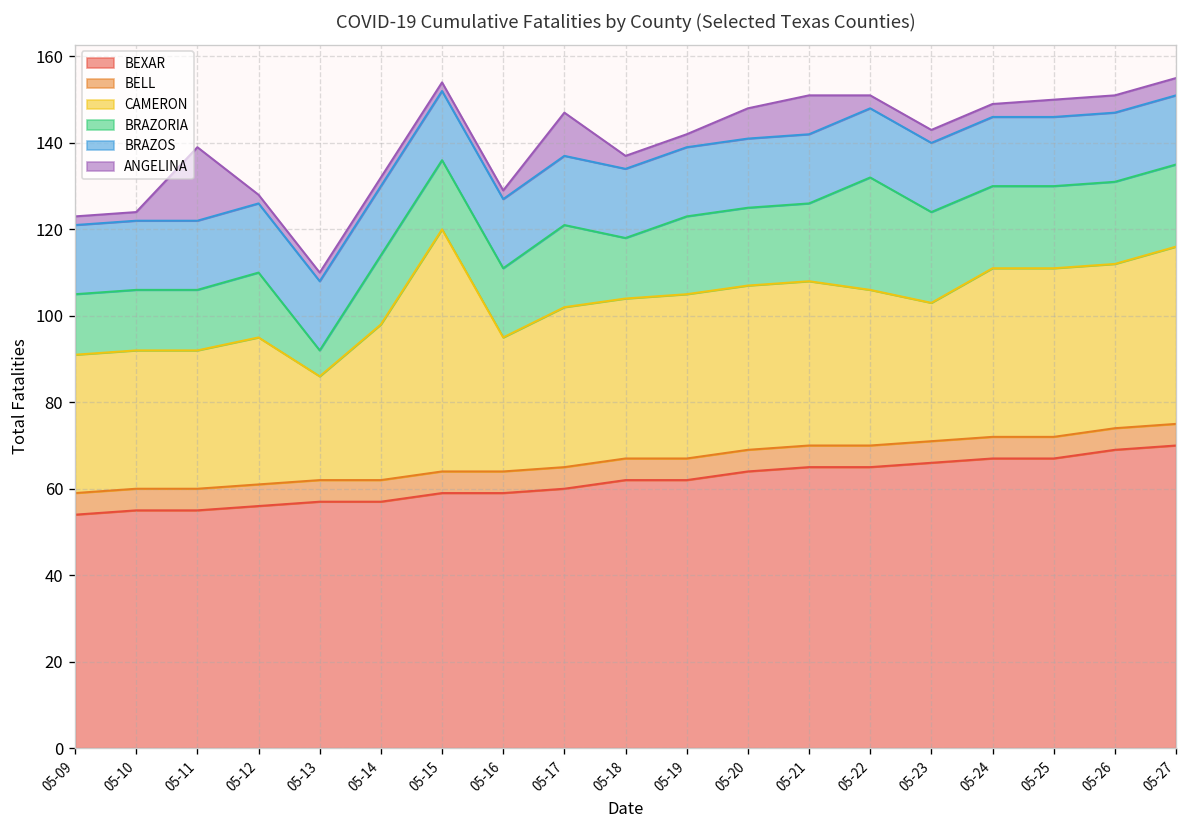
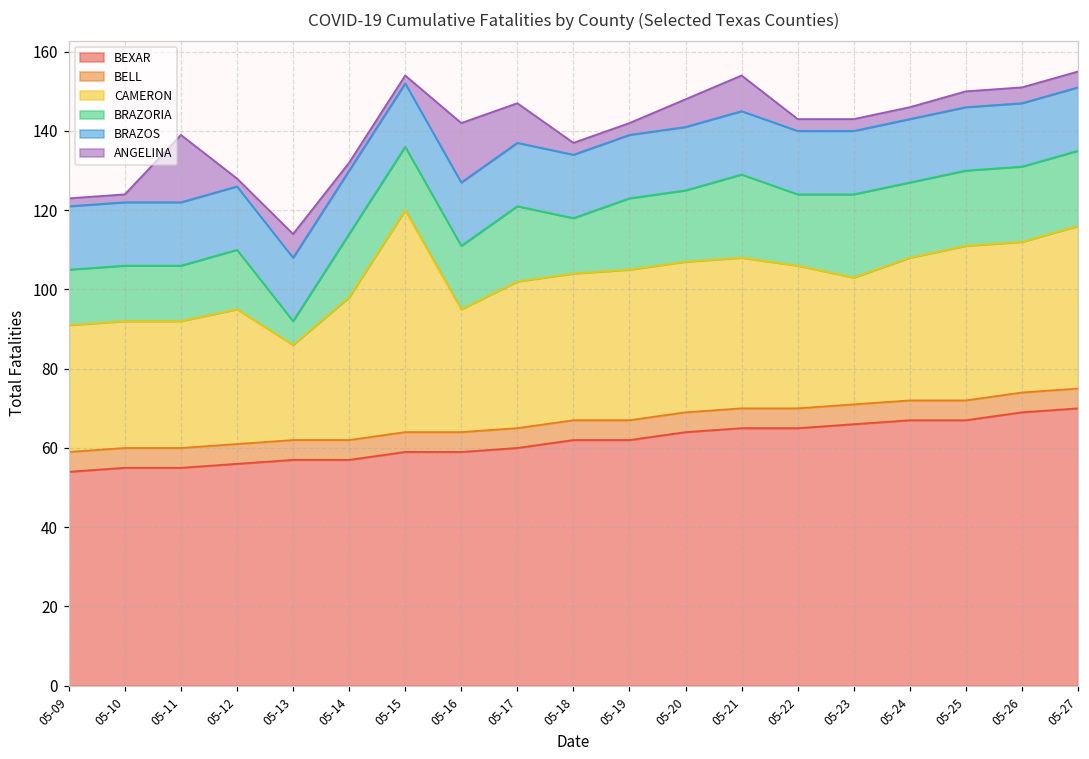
ANGELINA, 05-13: 2 -> 6
ANGELINA, 05-16: 2 -> 15
BRAZORIA, 05-21: 18 -> 21
BRAZORIA, 05-22: 26 -> 18
CAMERON, 05-24: 39 -> 36
